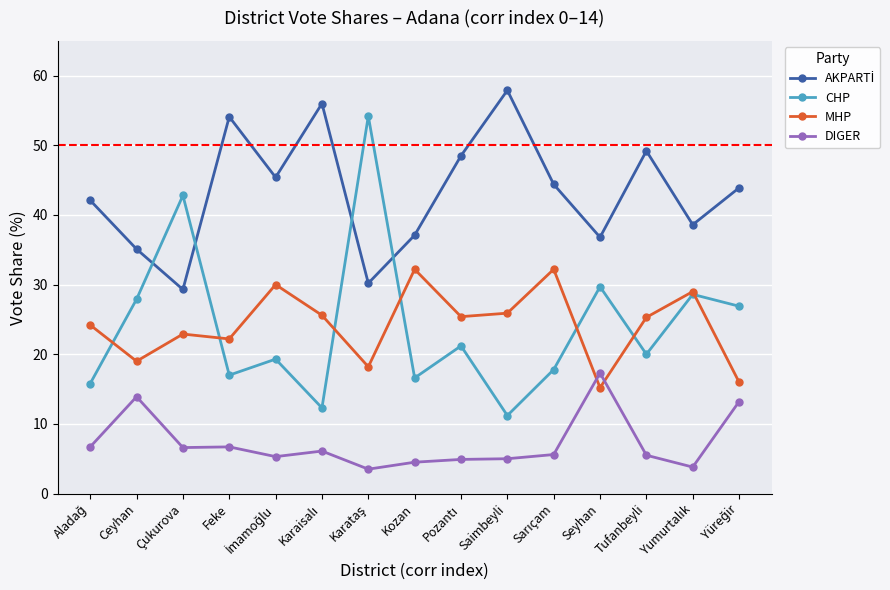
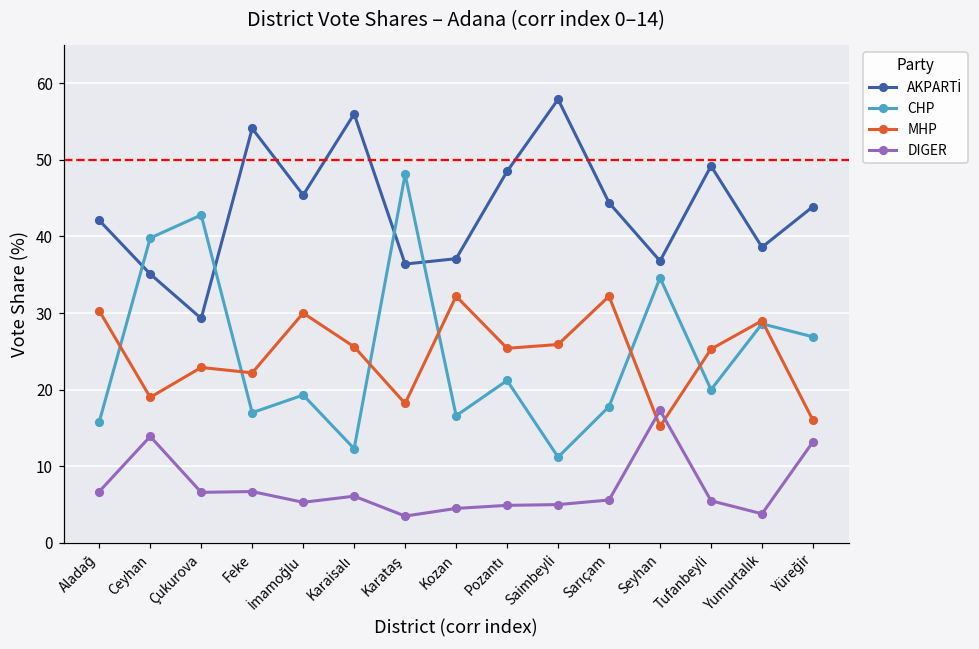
MHP, Aladağ: 24 -> 30
CHP, Ceyhan: 28 -> 40
AKPARTİ, Karataş: 30 -> 36
CHP, Karataş: 54 -> 48
CHP, Seyhan: 30 -> 35
